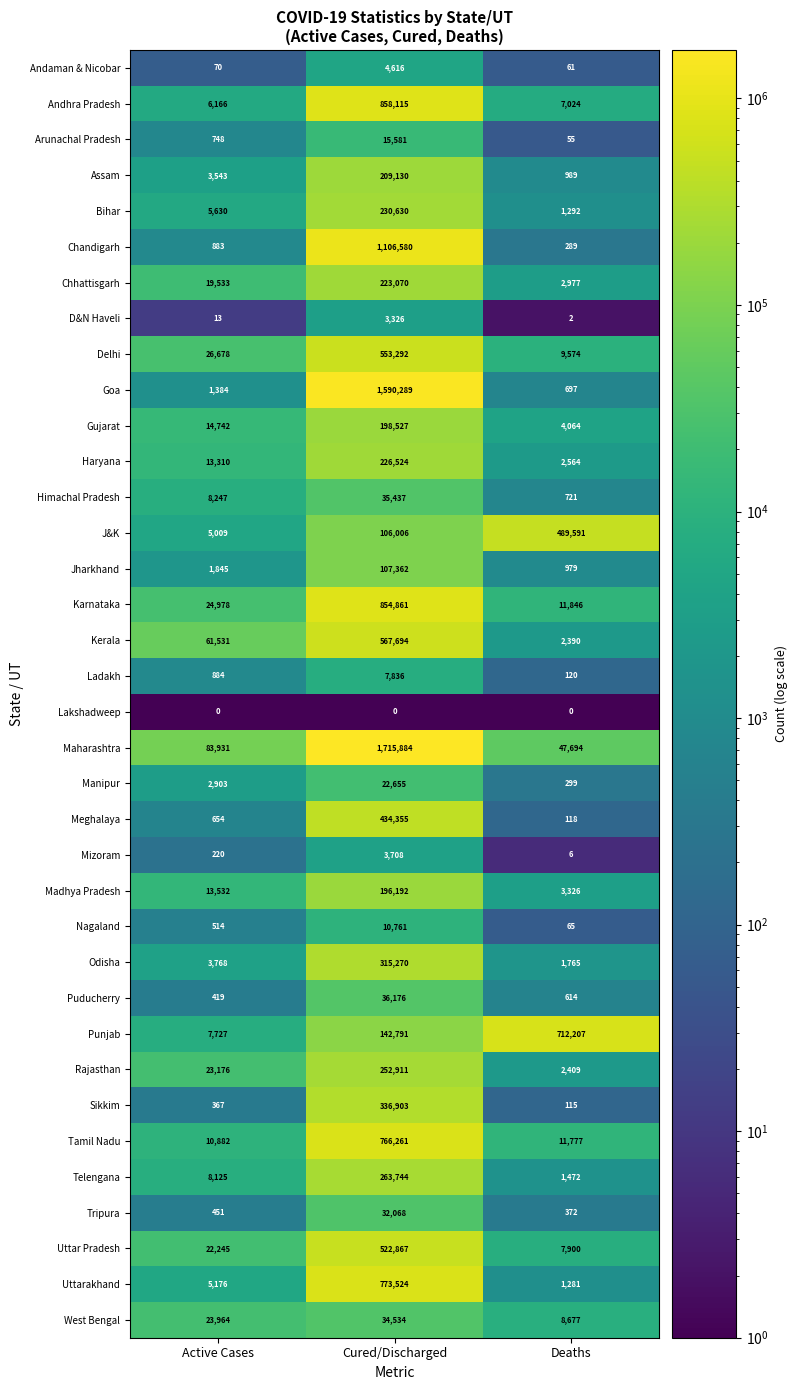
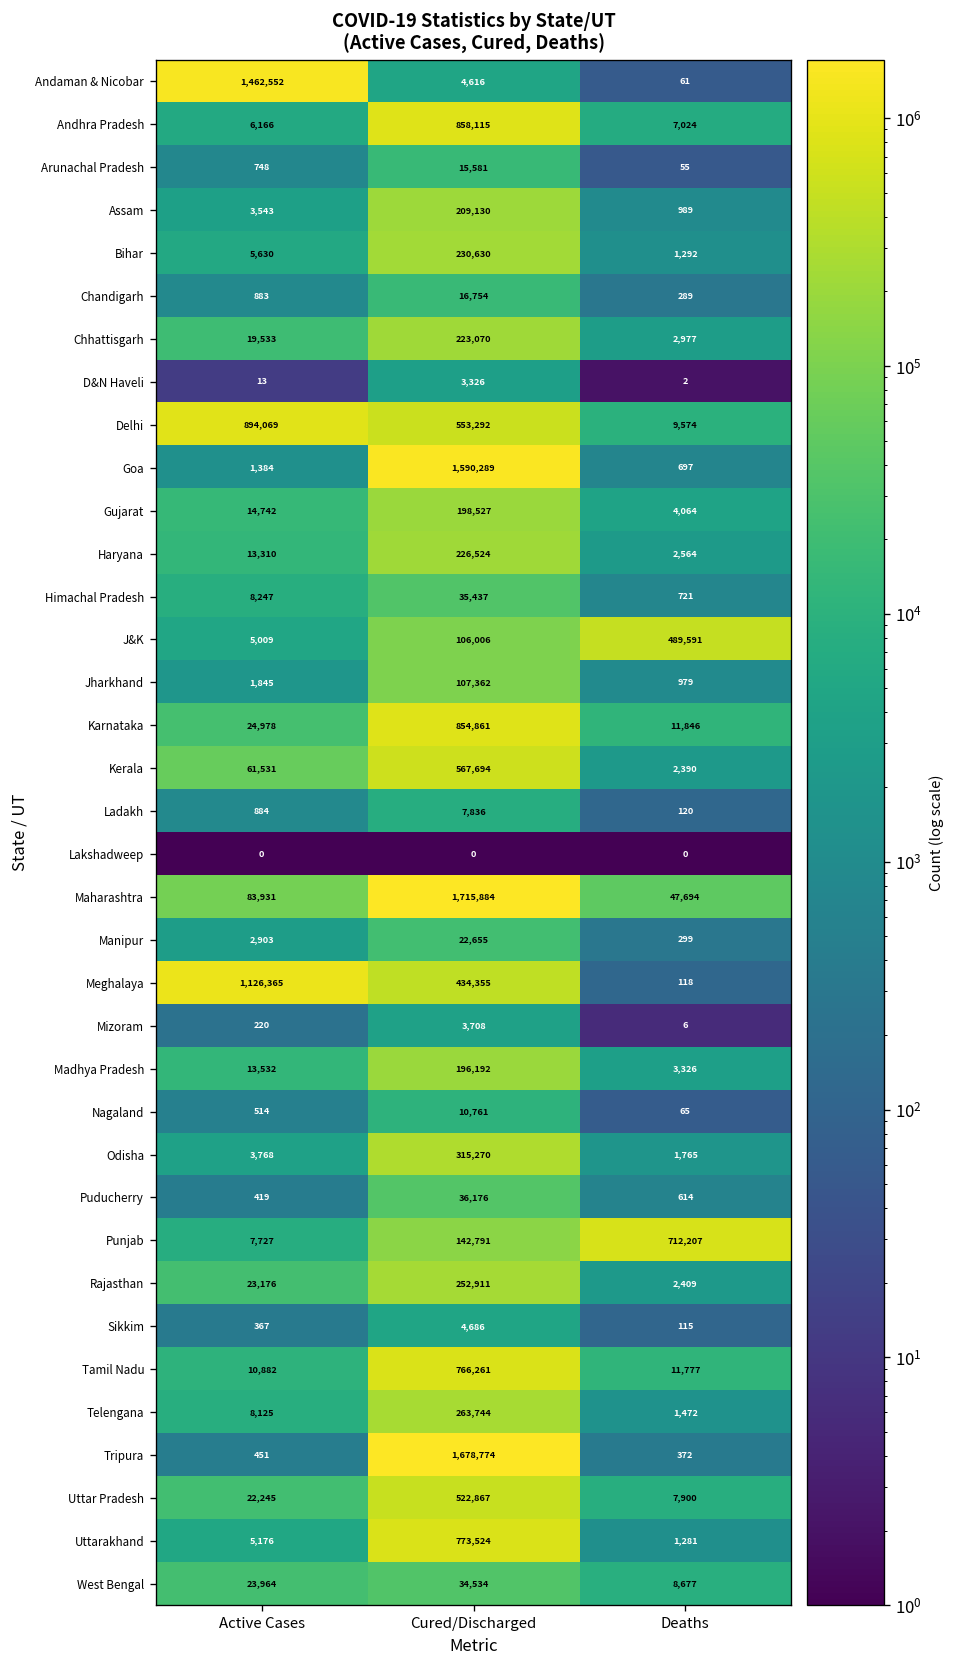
Andaman & Nicobar, Active Cases: 70 -> 1,462,552
Chandigarh, Cured/Discharged: 1,106,580 -> 16,754
Delhi, Active Cases: 26,678 -> 894,069
Meghalaya, Active Cases: 654 -> 1,126,365
Sikkim, Cured/Discharged: 336,903 -> 4,686
Tripura, Cured/Discharged: 32,068 -> 1,678,774
